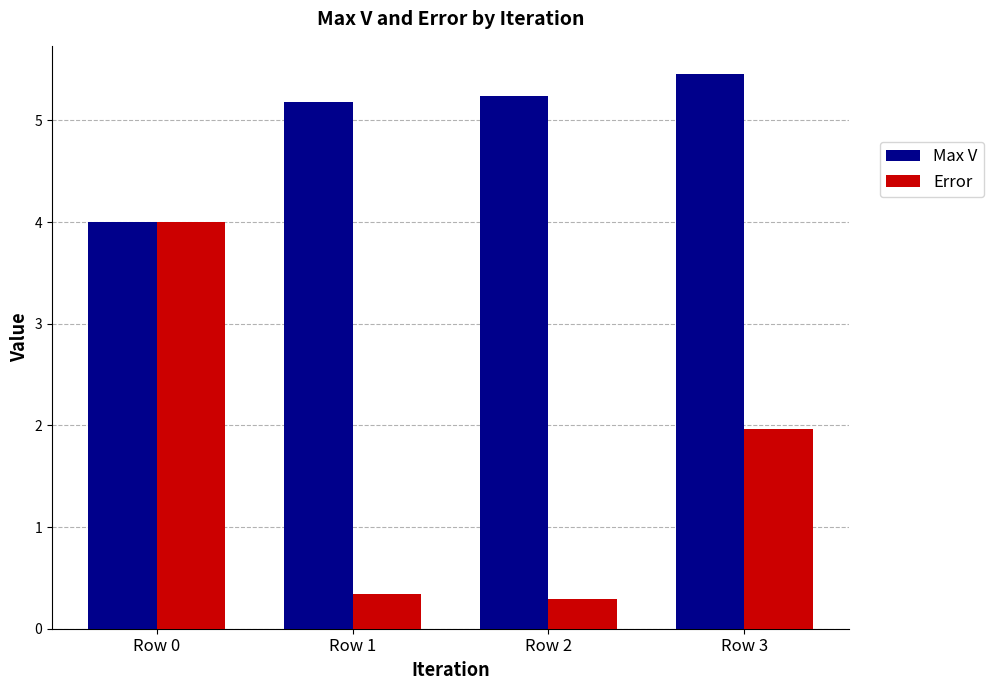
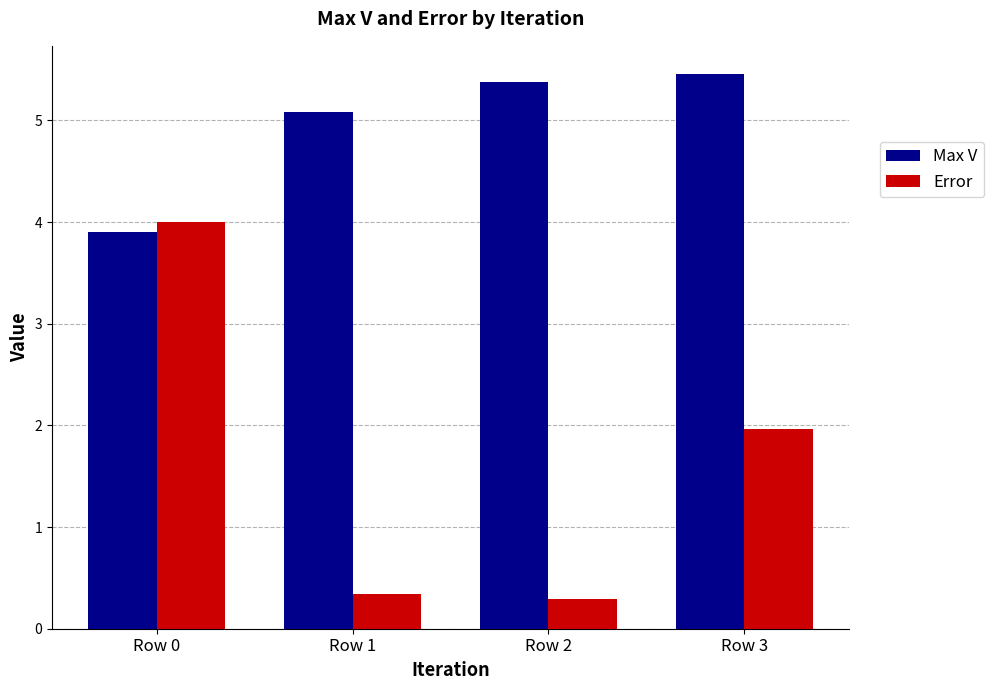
Max V, Row 0: 4.0 -> 3.9
Max V, Row 1: 5.18 -> 5.08
Max V, Row 2: 5.24 -> 5.38
